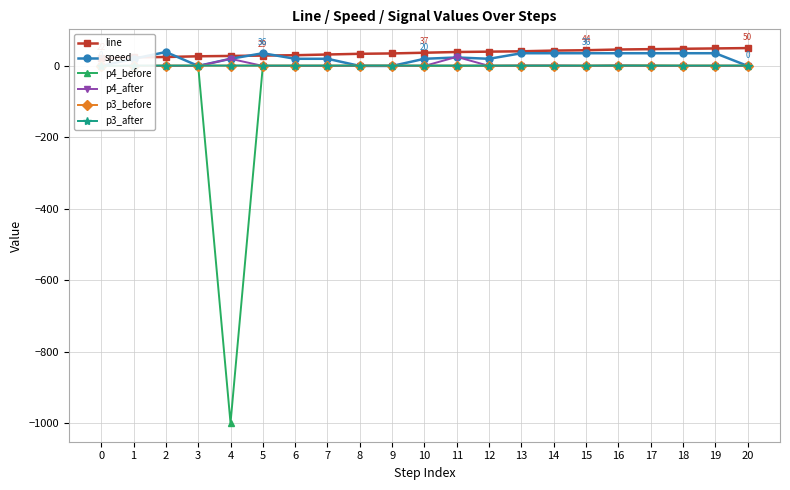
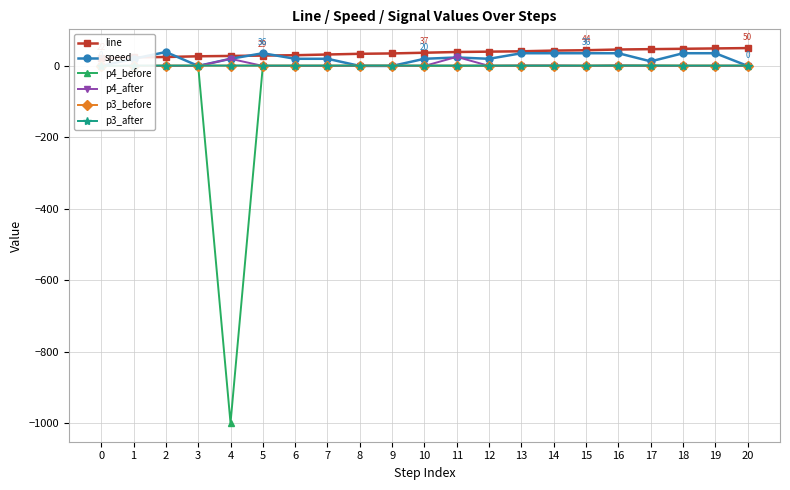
speed, 17: 40 -> 10
